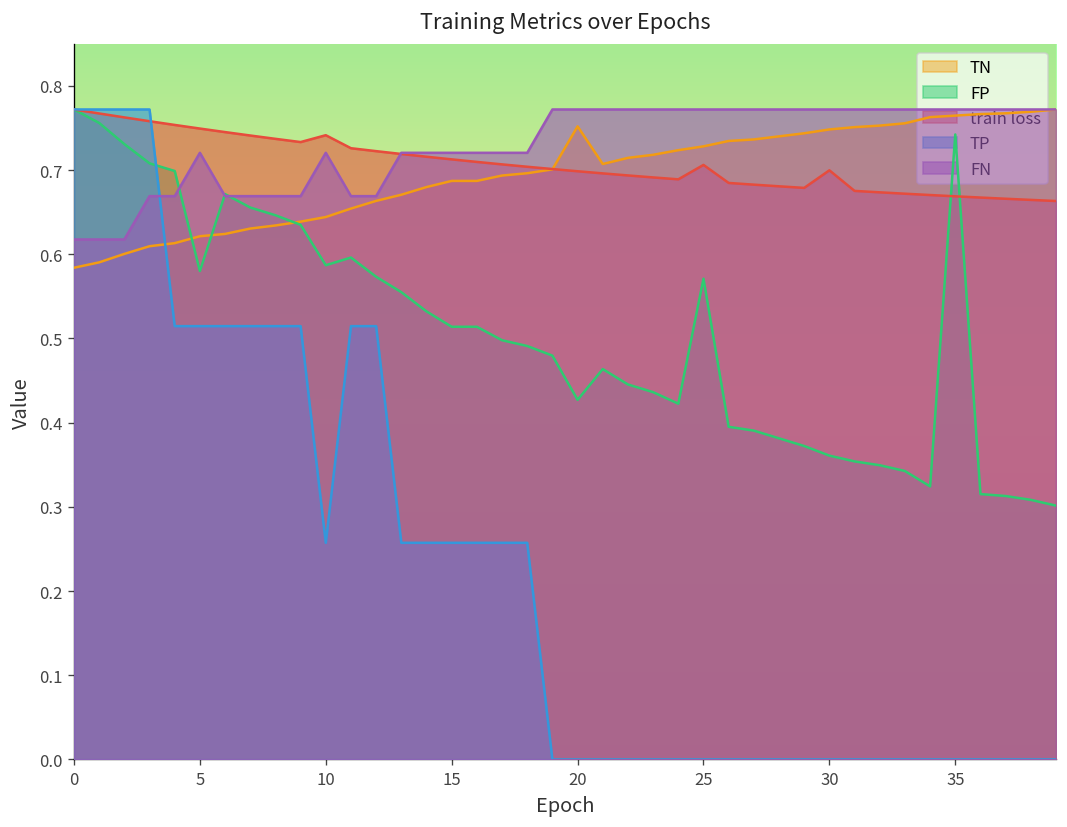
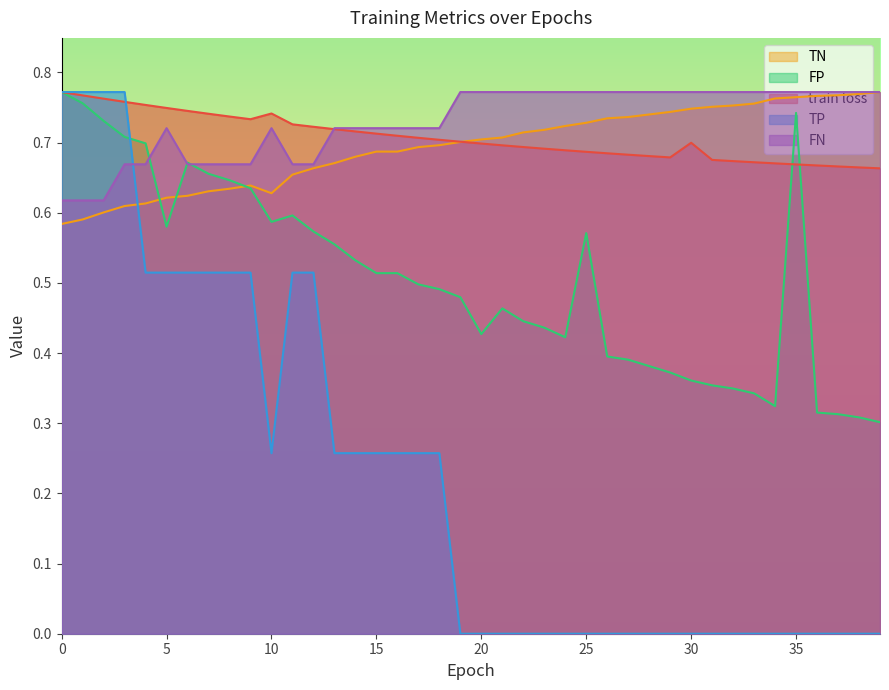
TN, 10: 0.64 -> 0.63
TN, 20: 0.75 -> 0.70
train loss, 25: 0.71 -> 0.69
